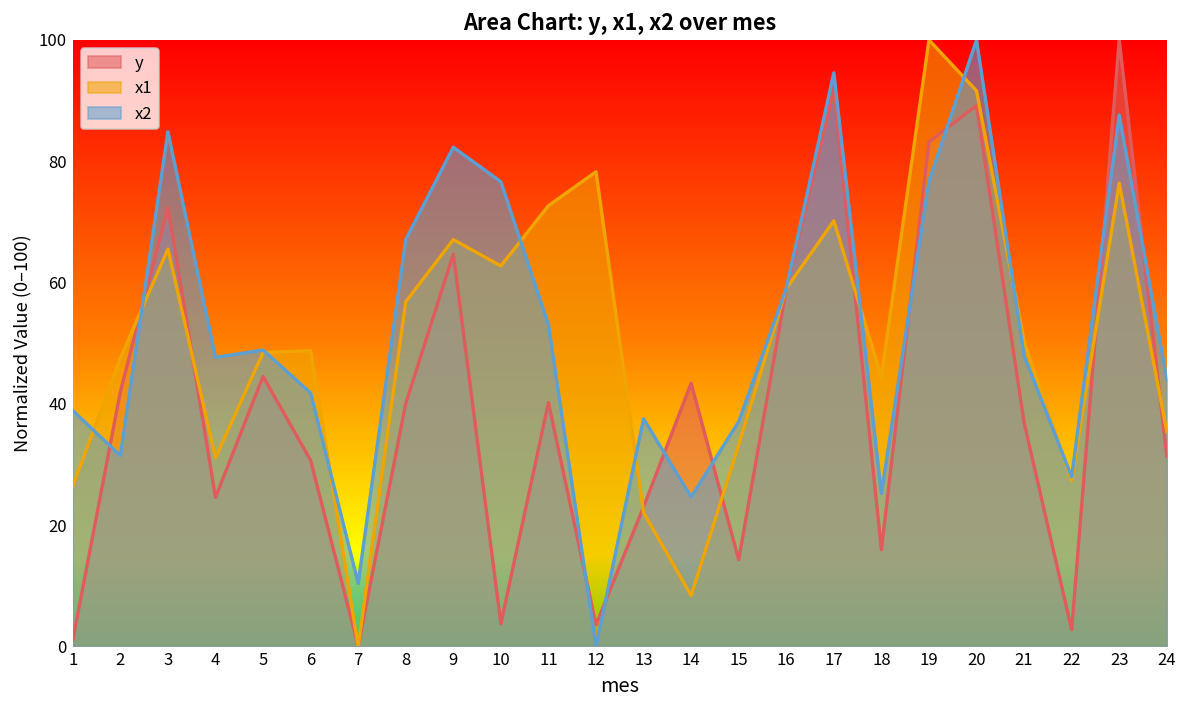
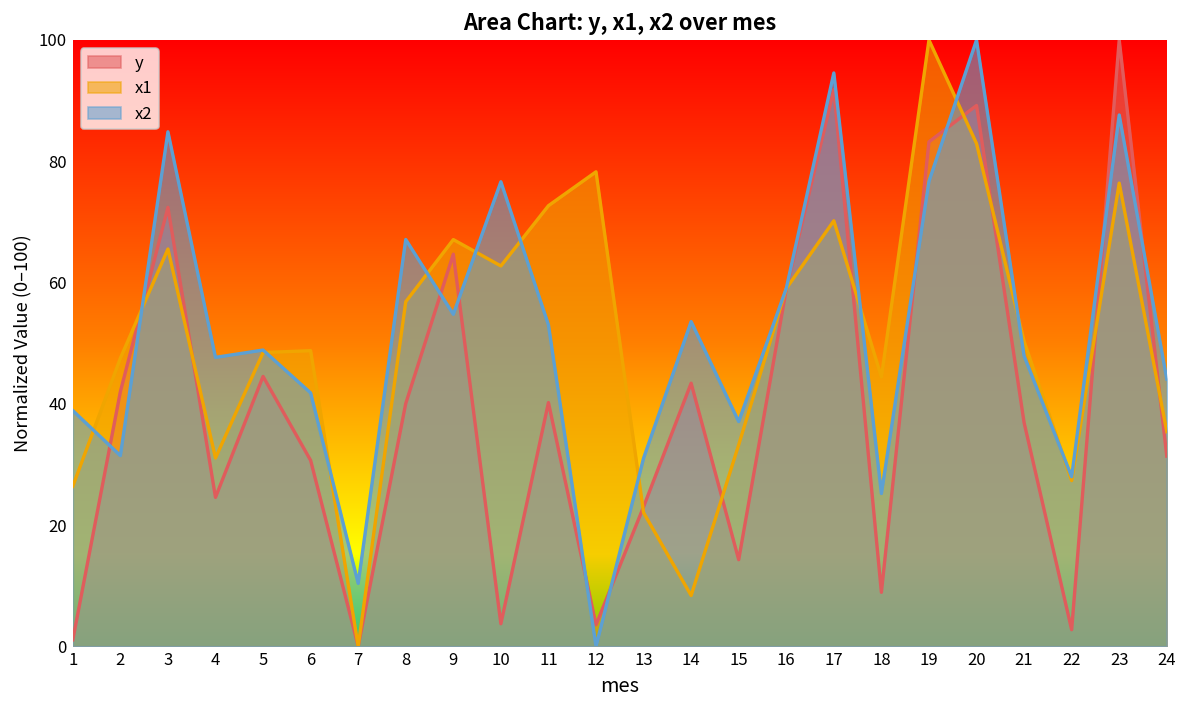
x2, 9: 82 -> 55
x2, 13: 38 -> 31
x2, 14: 25 -> 54
y, 18: 16 -> 9
x1, 20: 92 -> 83
